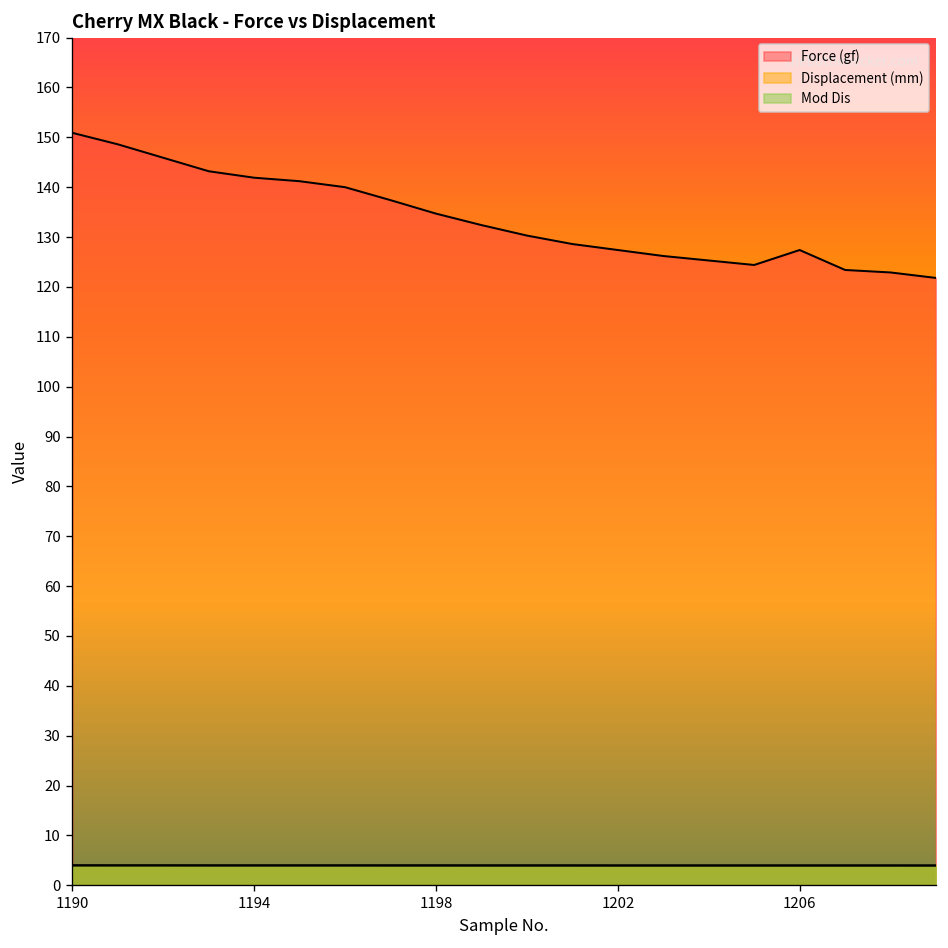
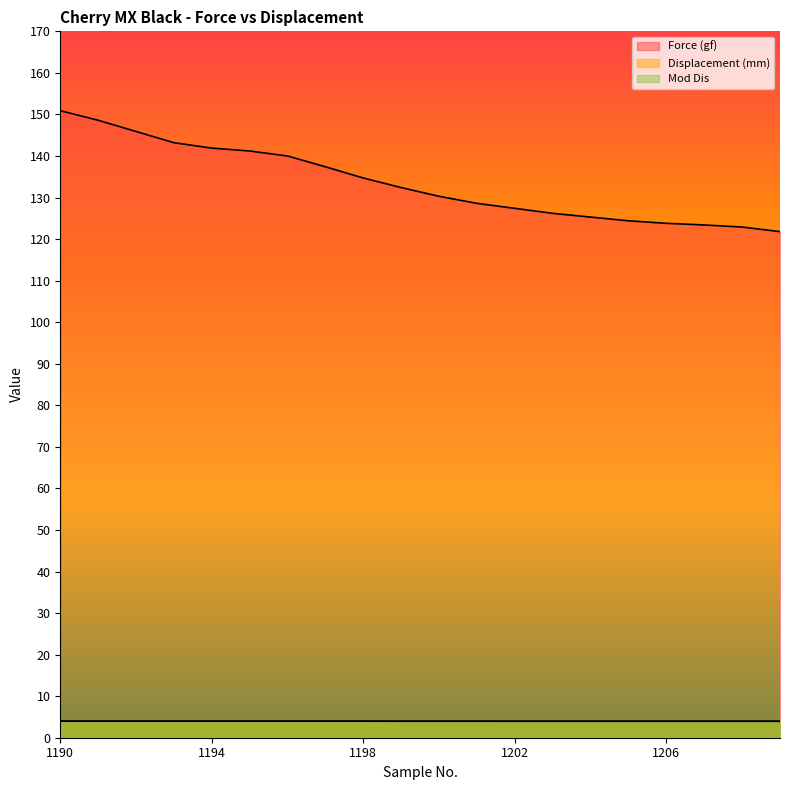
Force (gf), 1206: 127 -> 124
